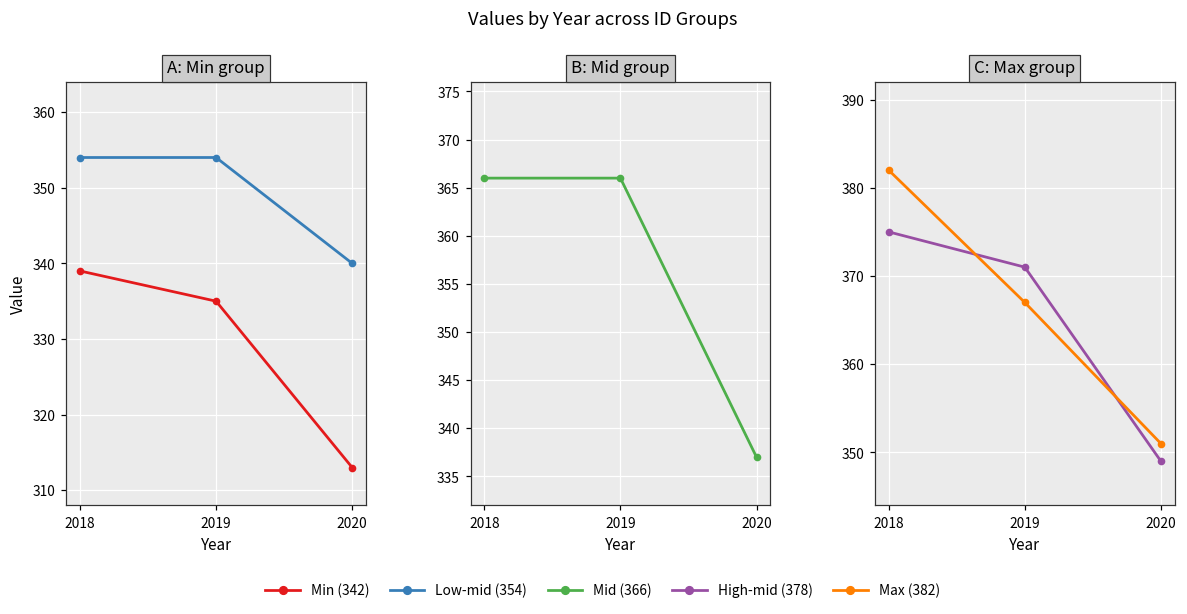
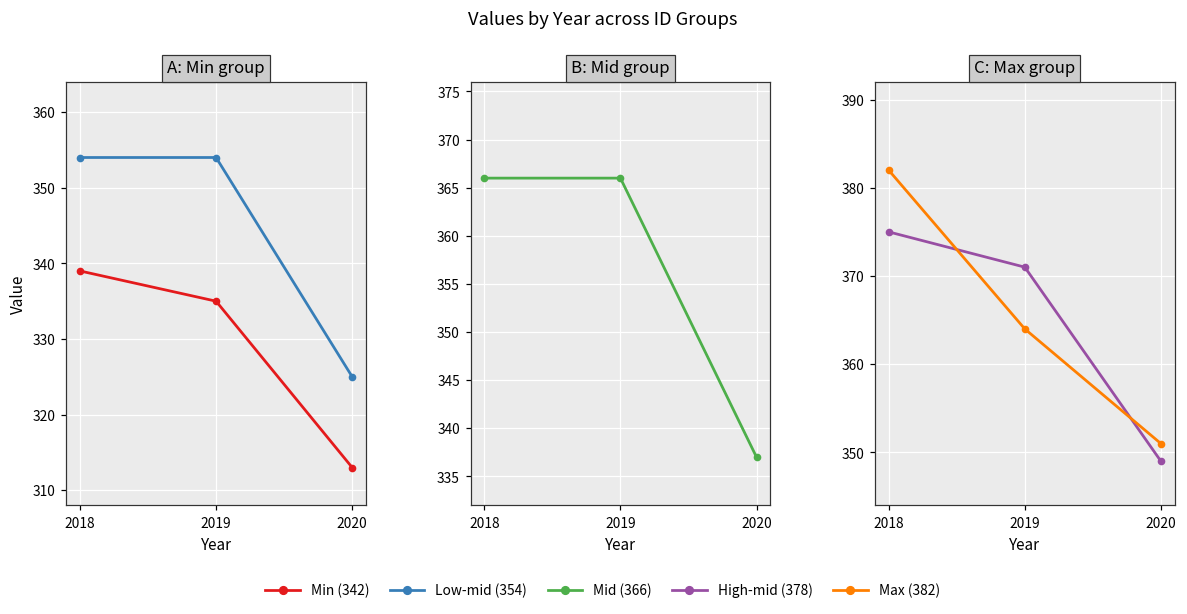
A: Min group, Low-mid (354), 2020: 340 -> 325
C: Max group, Max (382), 2019: 367 -> 364
